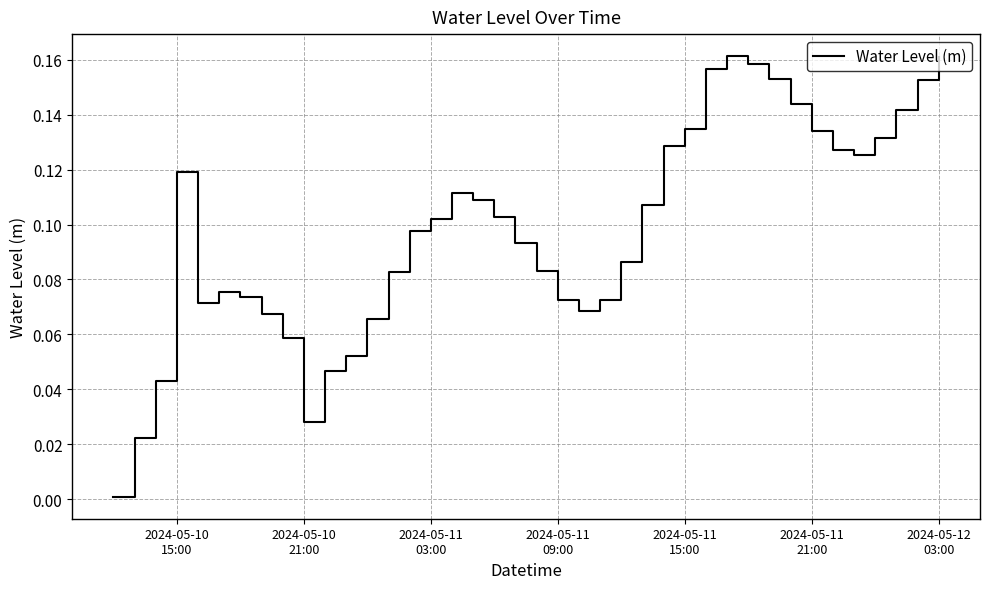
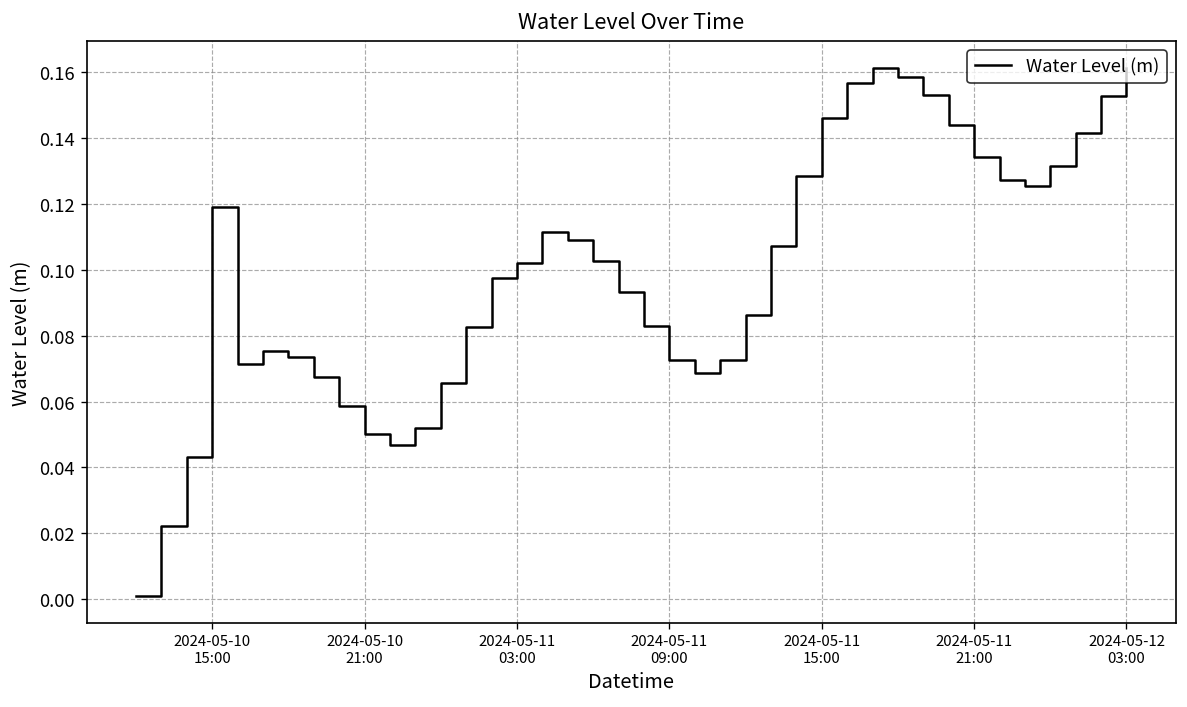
2024-05-10 21:00: 0.028 -> 0.050
2024-05-11 15:00: 0.135 -> 0.146
